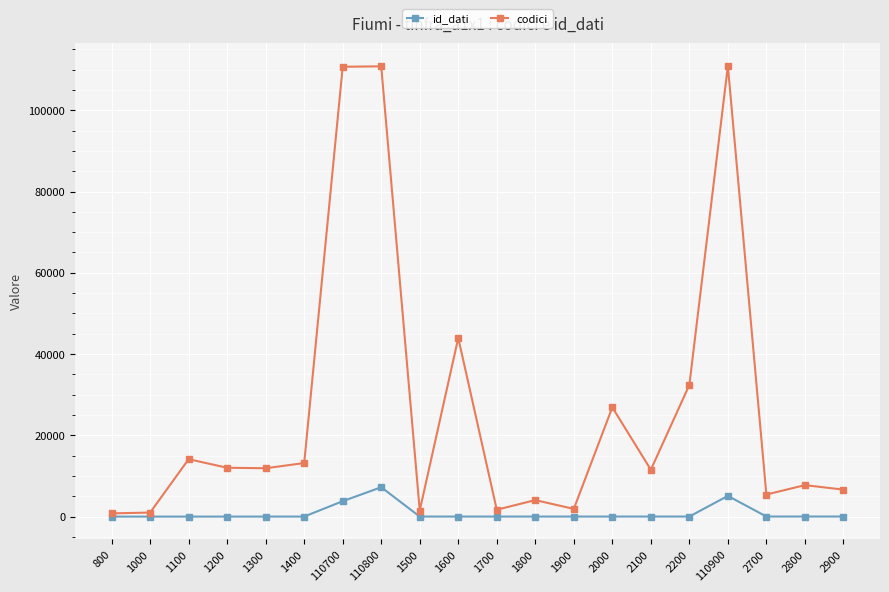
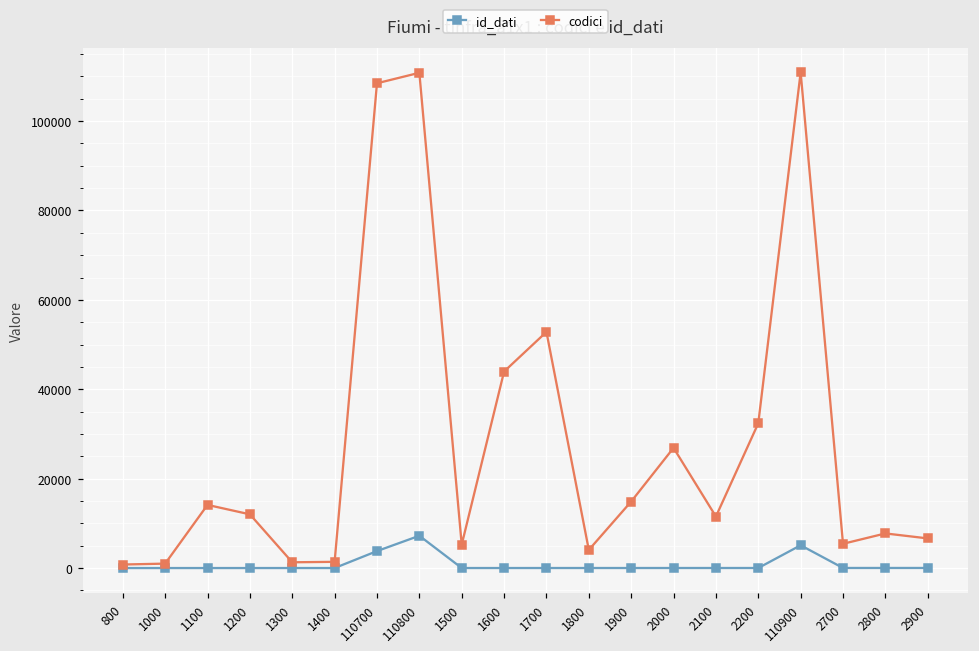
codici, 1300: 12000 -> 1000
codici, 1400: 13000 -> 1000
codici, 110700: 111000 -> 108000
codici, 1500: 2000 -> 5000
codici, 1700: 2000 -> 53000
codici, 1900: 2000 -> 15000
